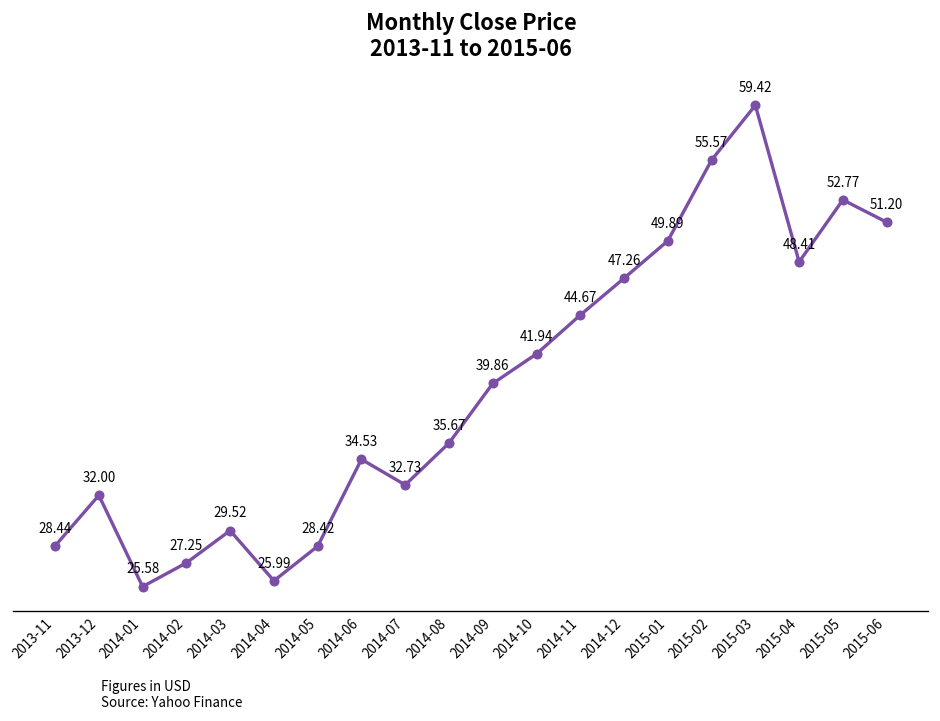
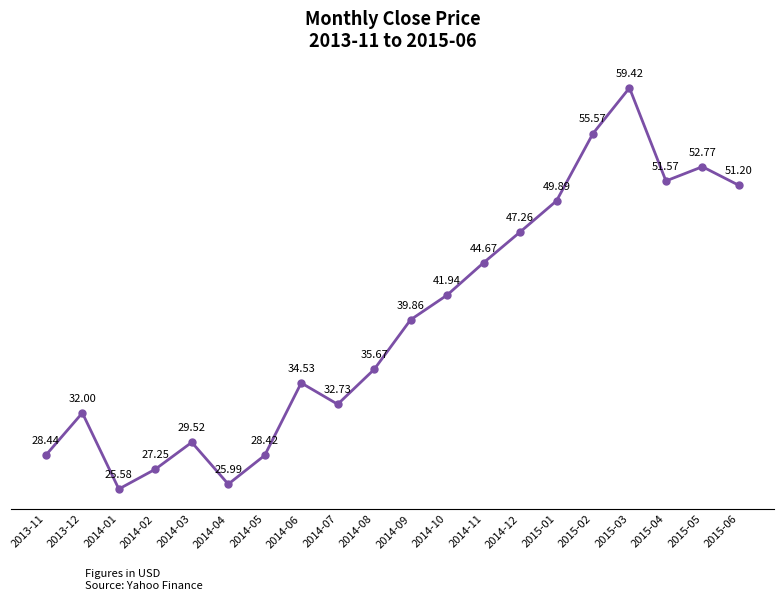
2015-04: 48.41 -> 51.57
